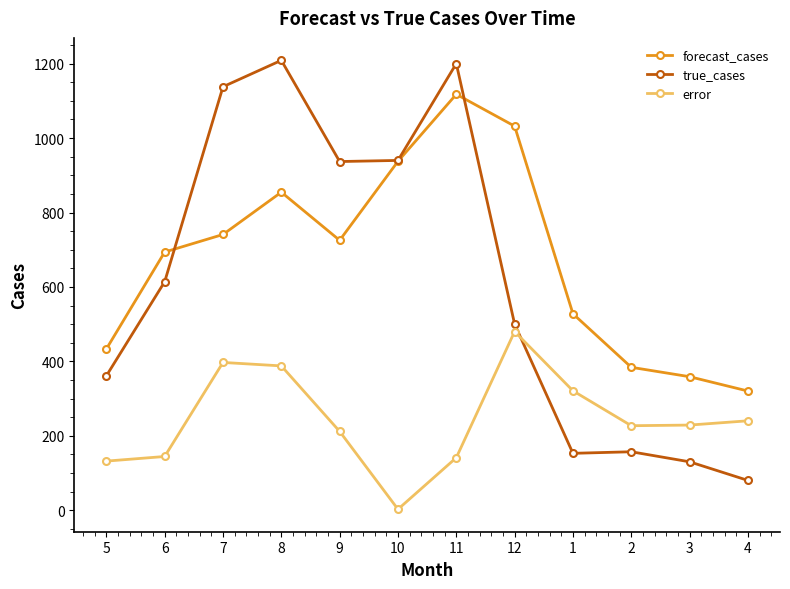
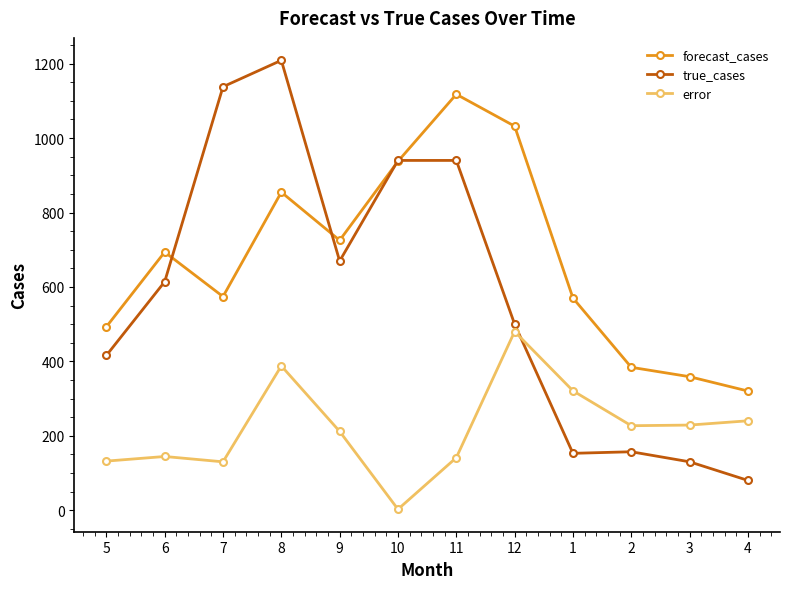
forecast_cases, 5: 430 -> 490
true_cases, 5: 360 -> 420
forecast_cases, 7: 740 -> 570
error, 7: 400 -> 130
true_cases, 9: 940 -> 670
true_cases, 11: 1200 -> 940
forecast_cases, 1: 530 -> 570
